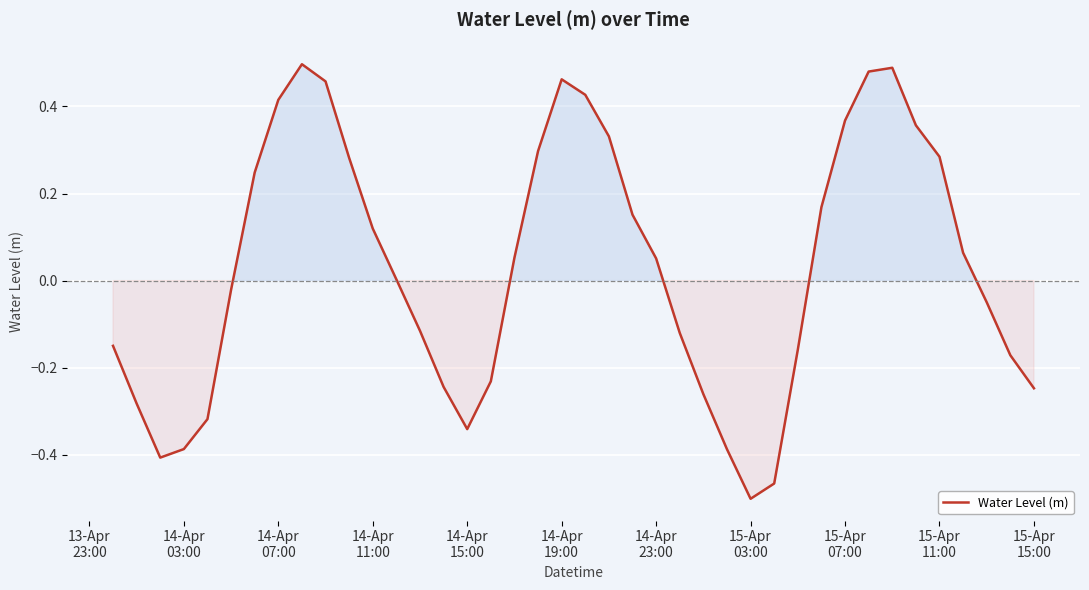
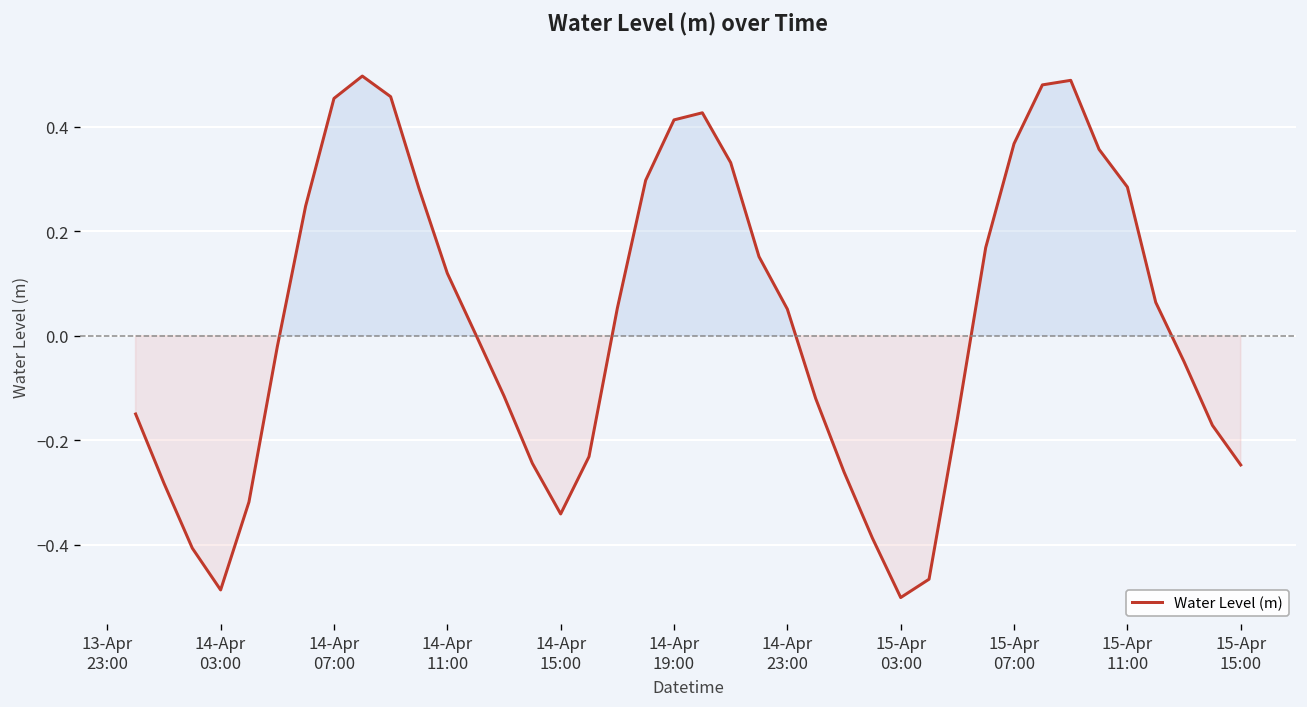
14-Apr 03:00: -0.39 -> -0.49
14-Apr 07:00: 0.41 -> 0.45
14-Apr 19:00: 0.46 -> 0.41
